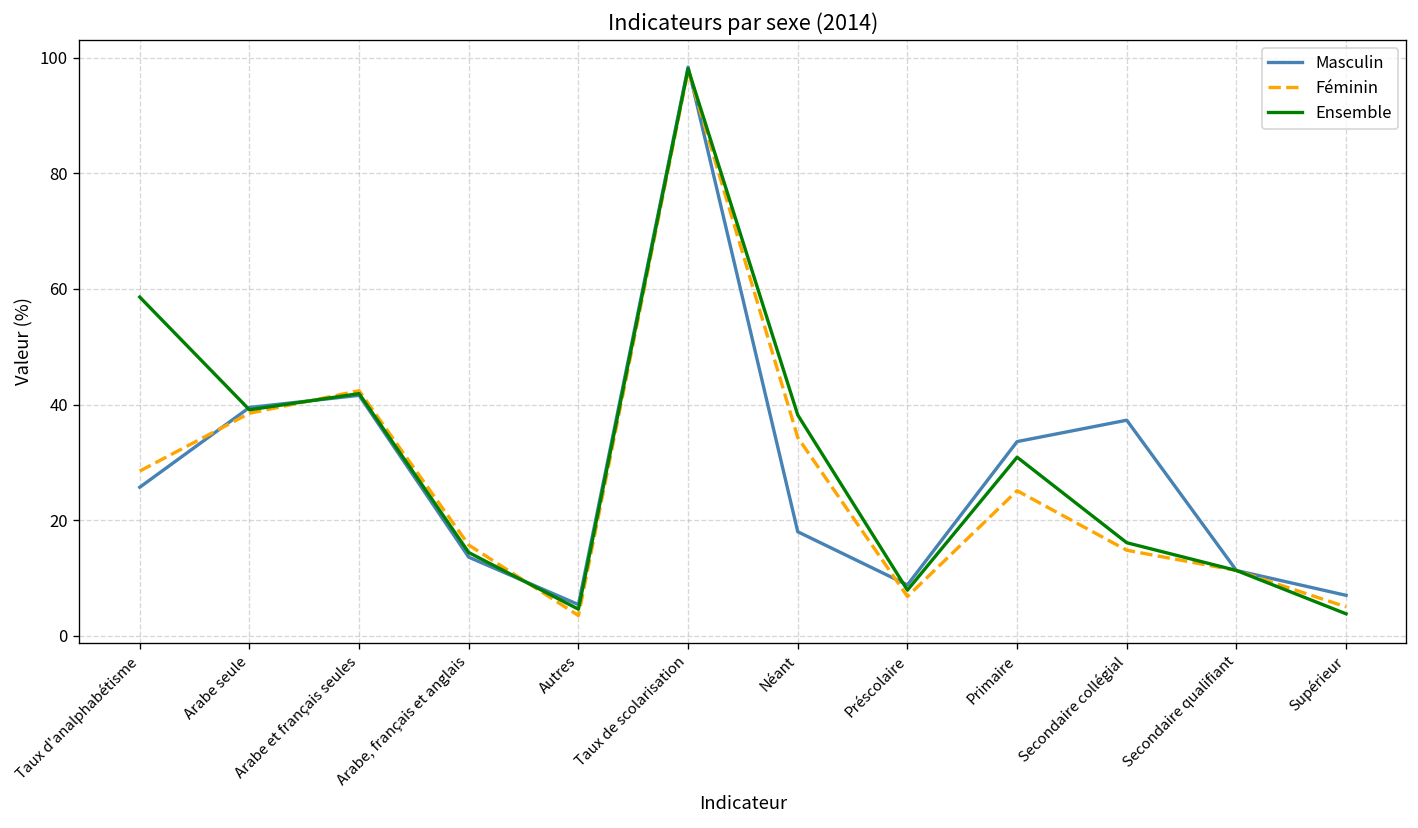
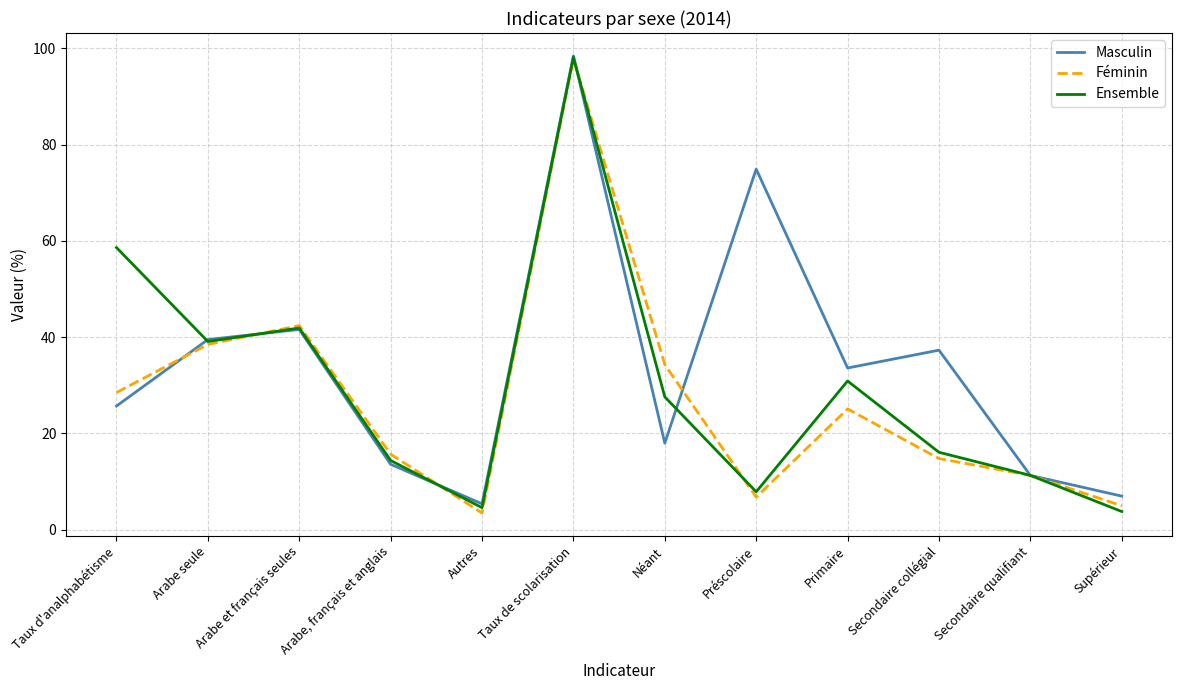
Ensemble, Néant: 38 -> 28
Masculin, Préscolaire: 9 -> 75
